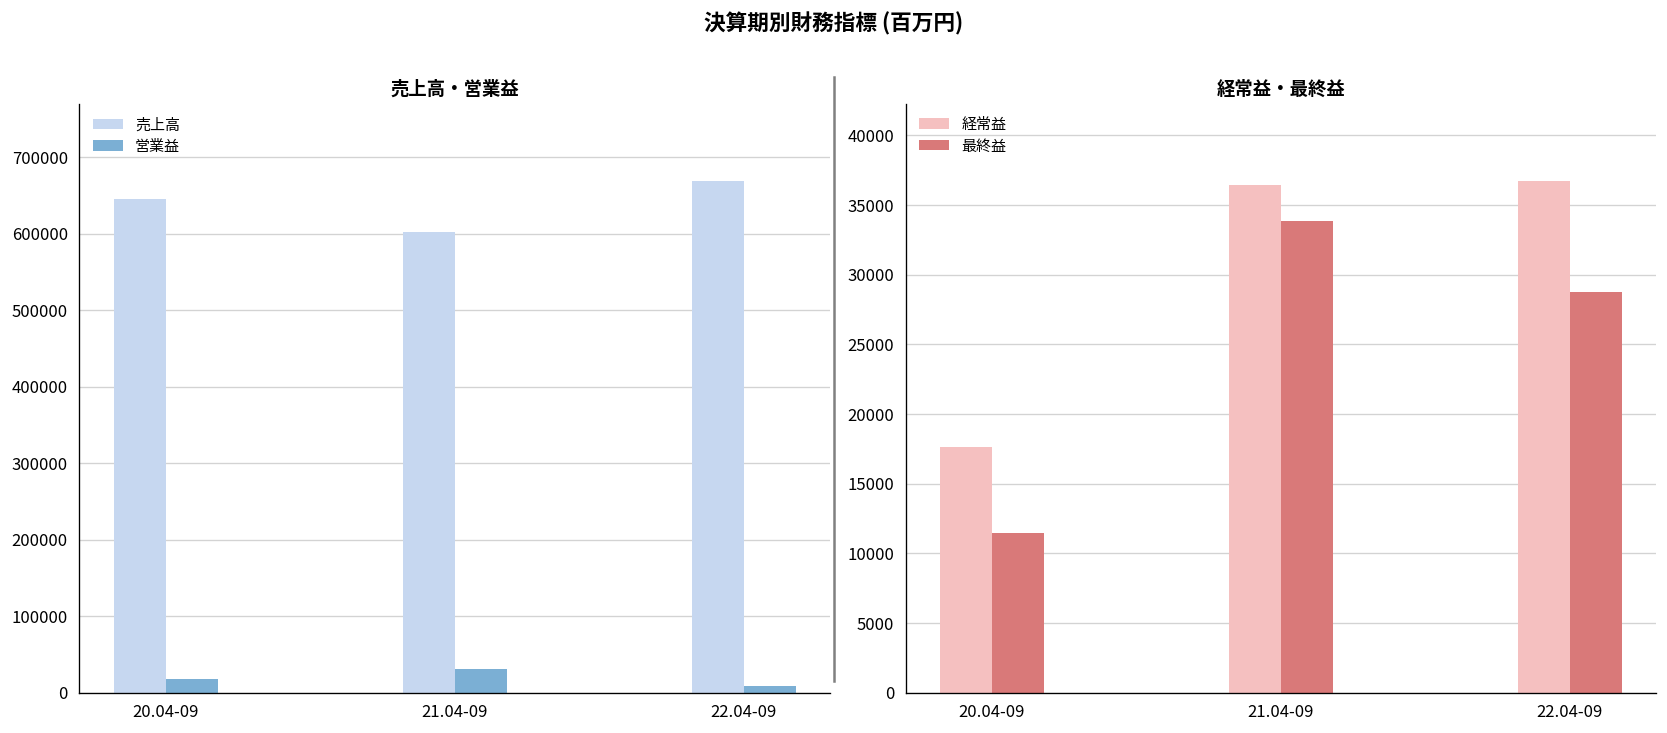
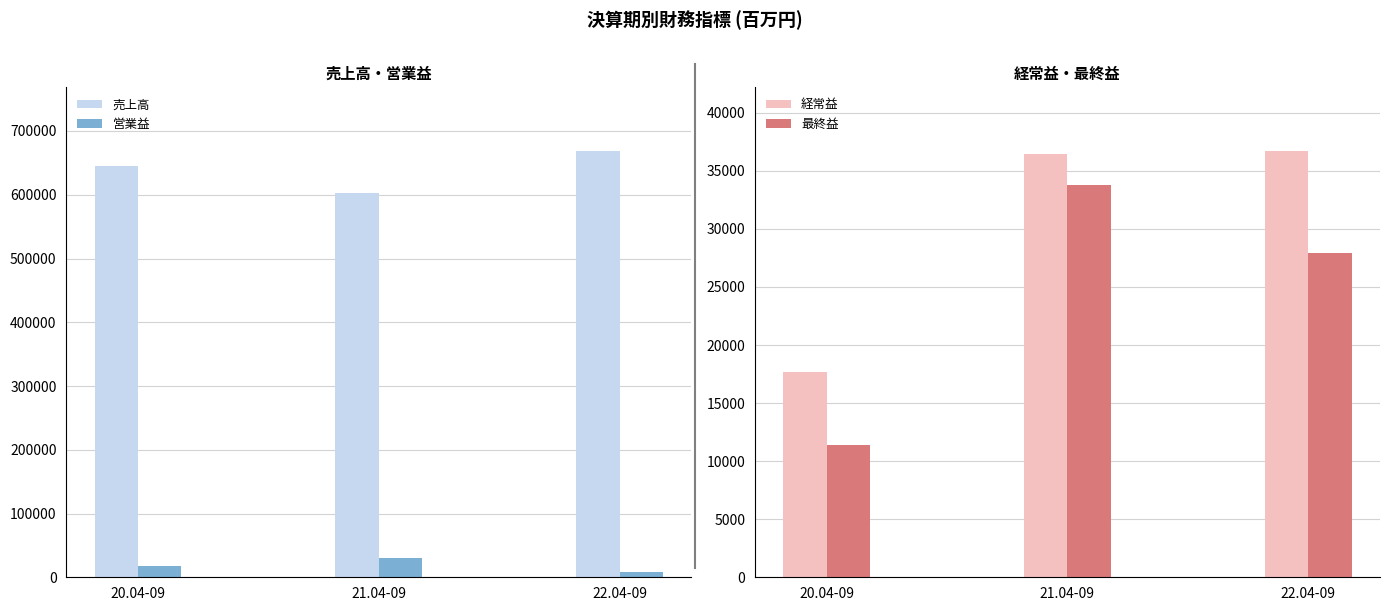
経常益・最終益, 最終益, 22.04-09: 28800 -> 27900
